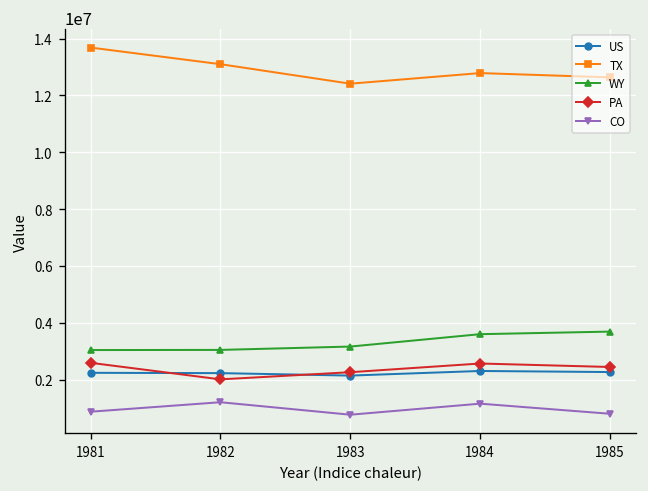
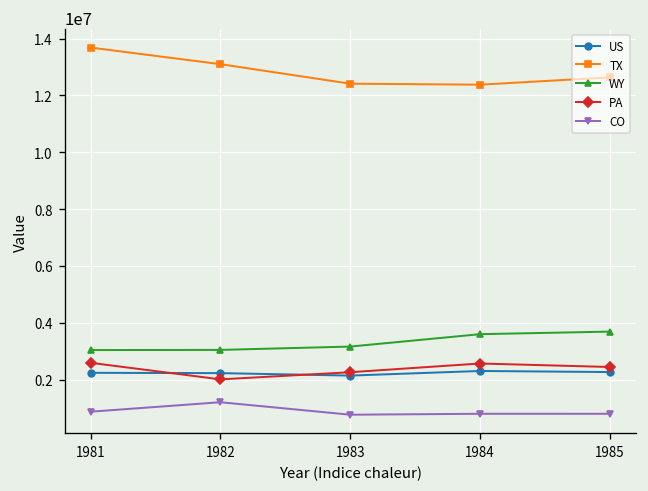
TX, 1984: 12800000 -> 12400000
CO, 1984: 1200000 -> 800000
